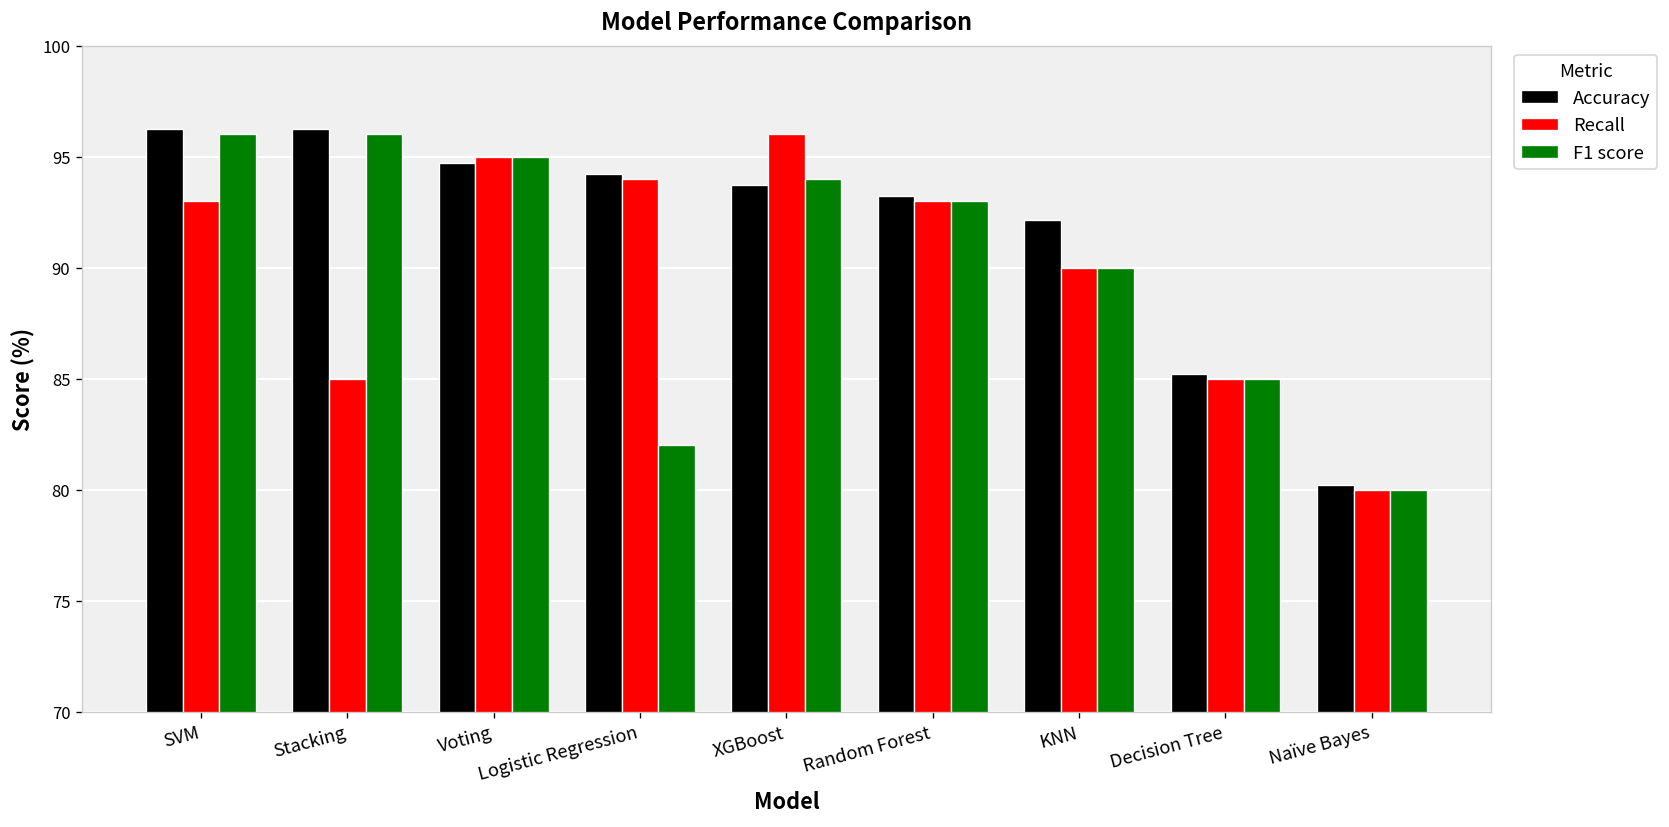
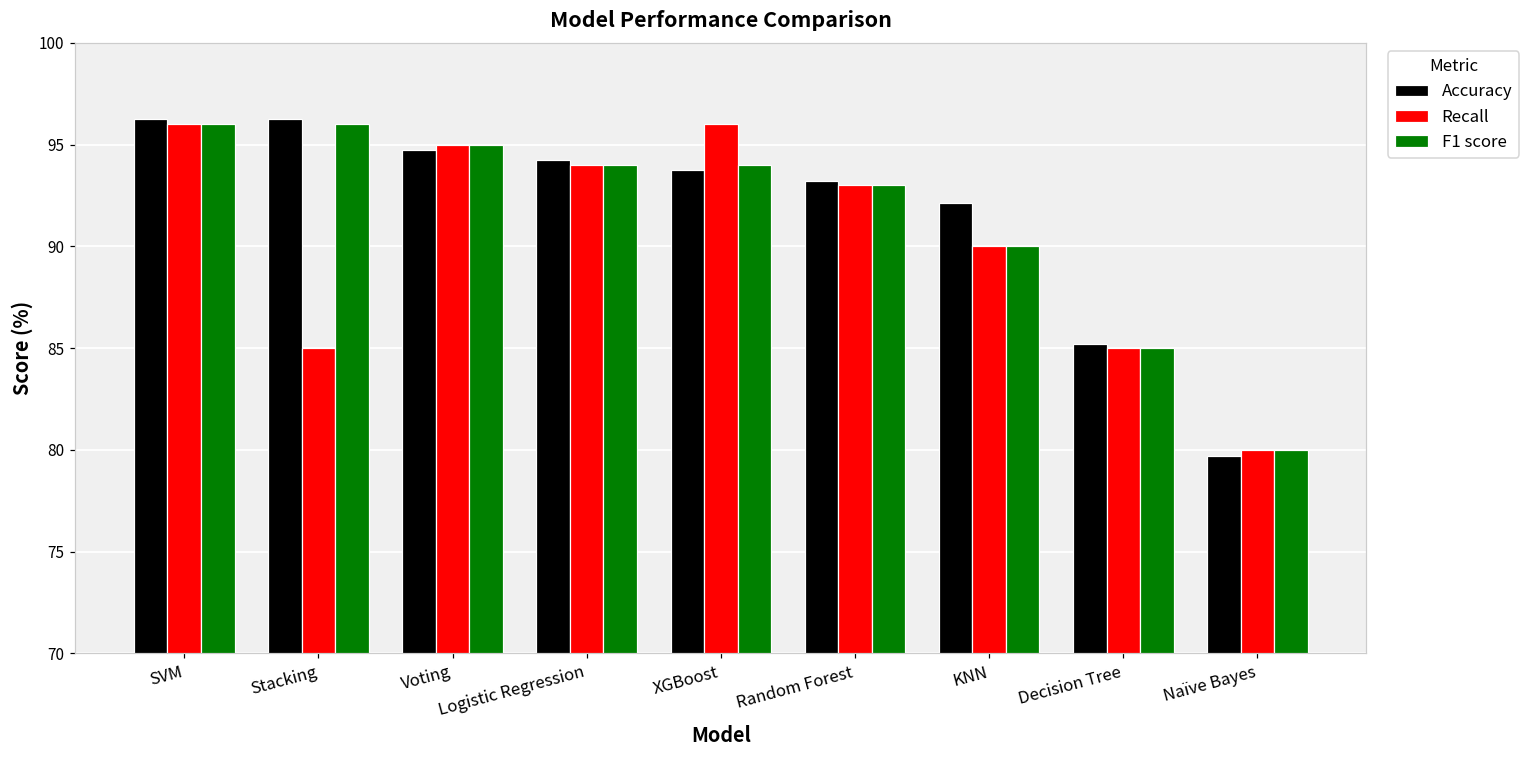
Recall, SVM: 93 -> 96
F1 score, Logistic Regression: 82 -> 94
Accuracy, Naïve Bayes: 80.2 -> 79.7
